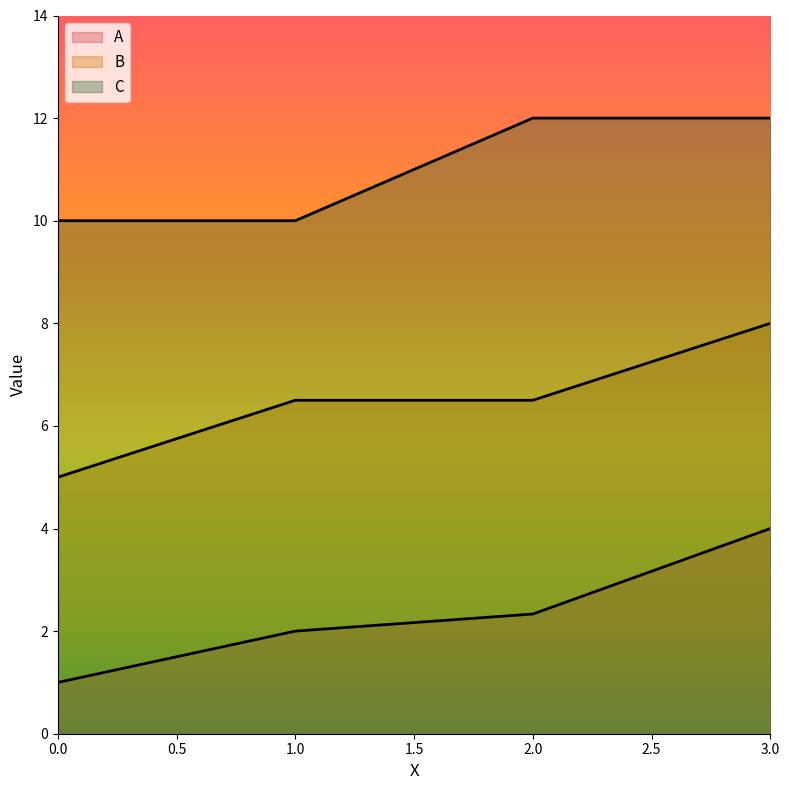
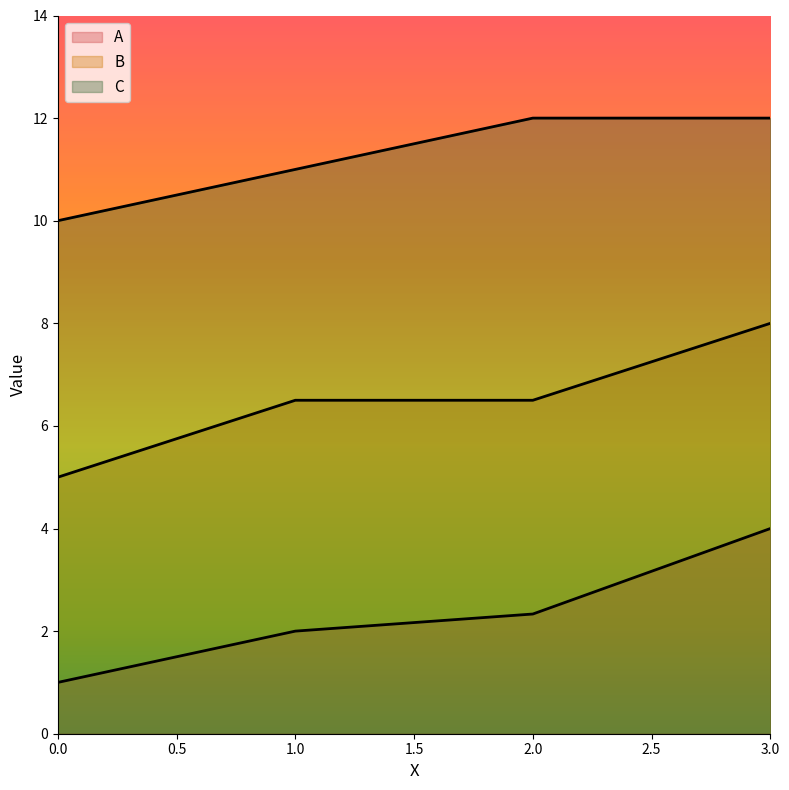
C, 1.0: 10 -> 11
